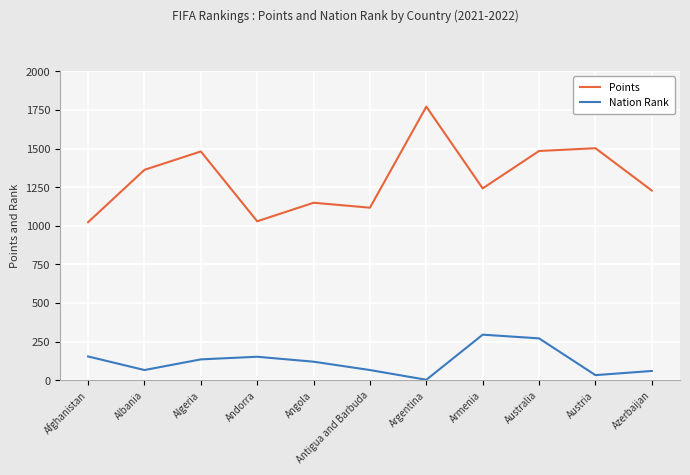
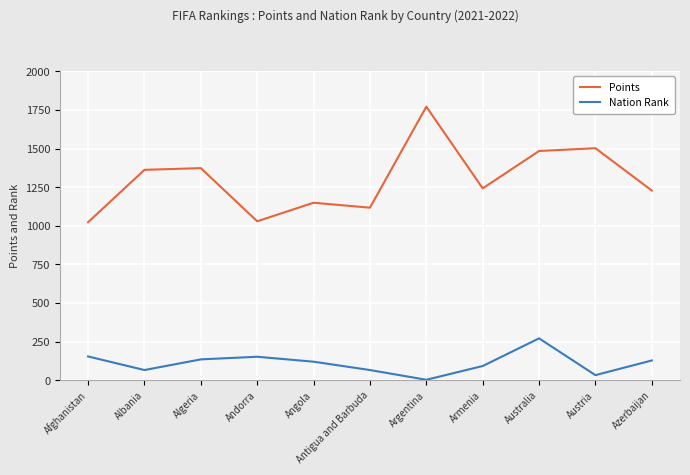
Points, Algeria: 1480 -> 1370
Nation Rank, Armenia: 300 -> 90
Nation Rank, Azerbaijan: 60 -> 130
